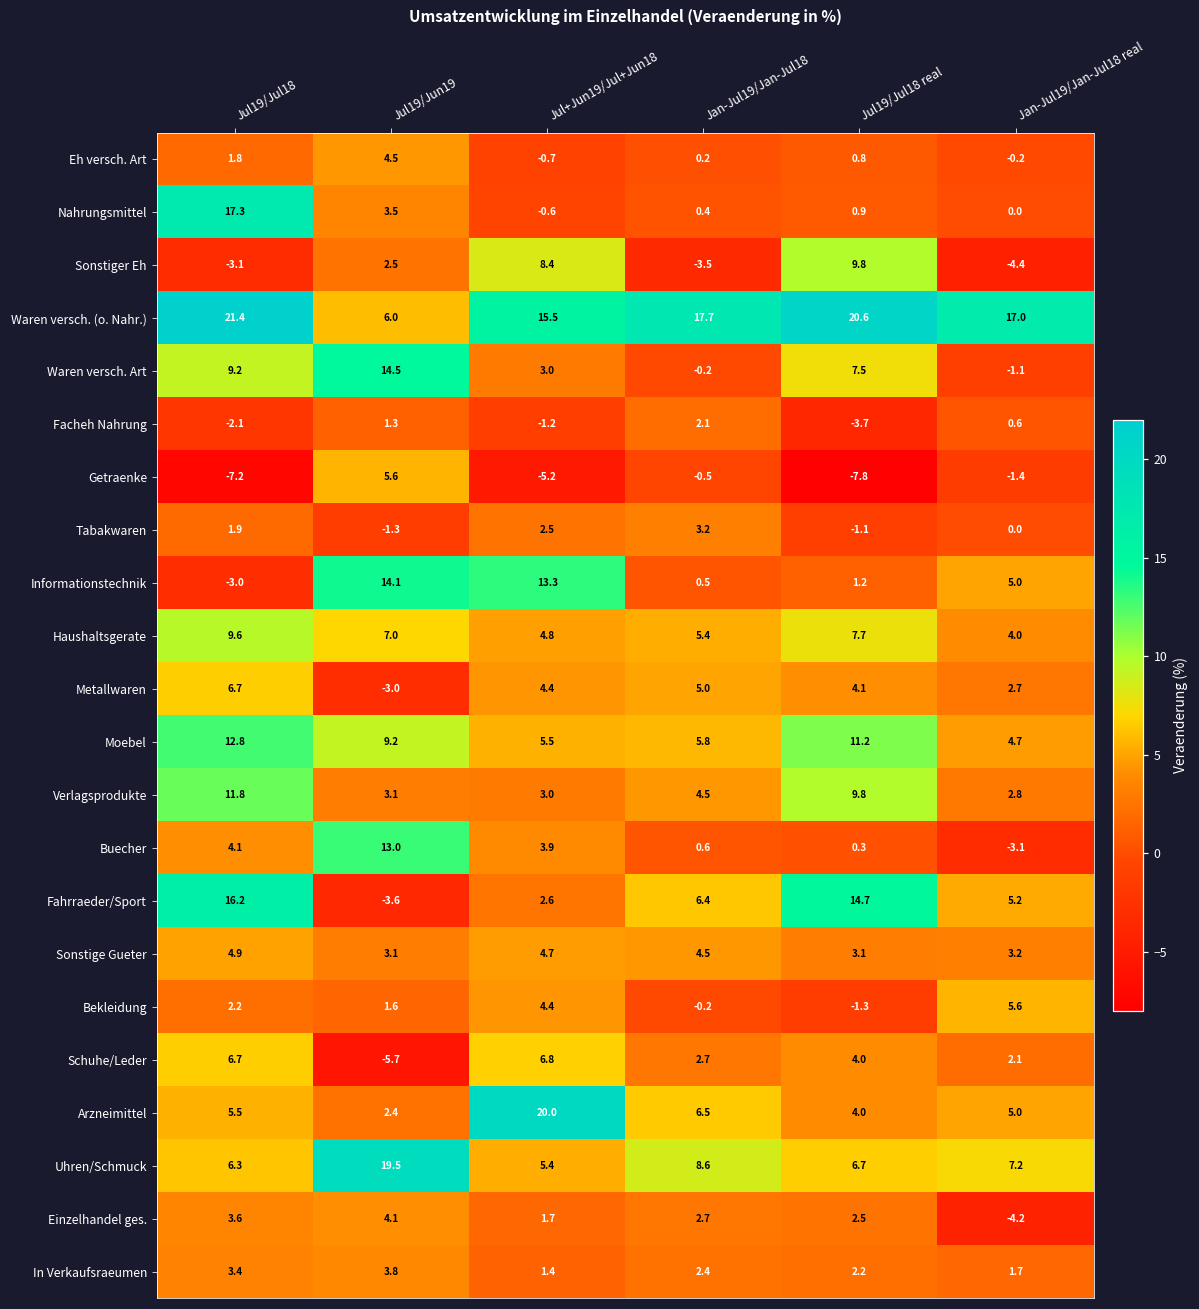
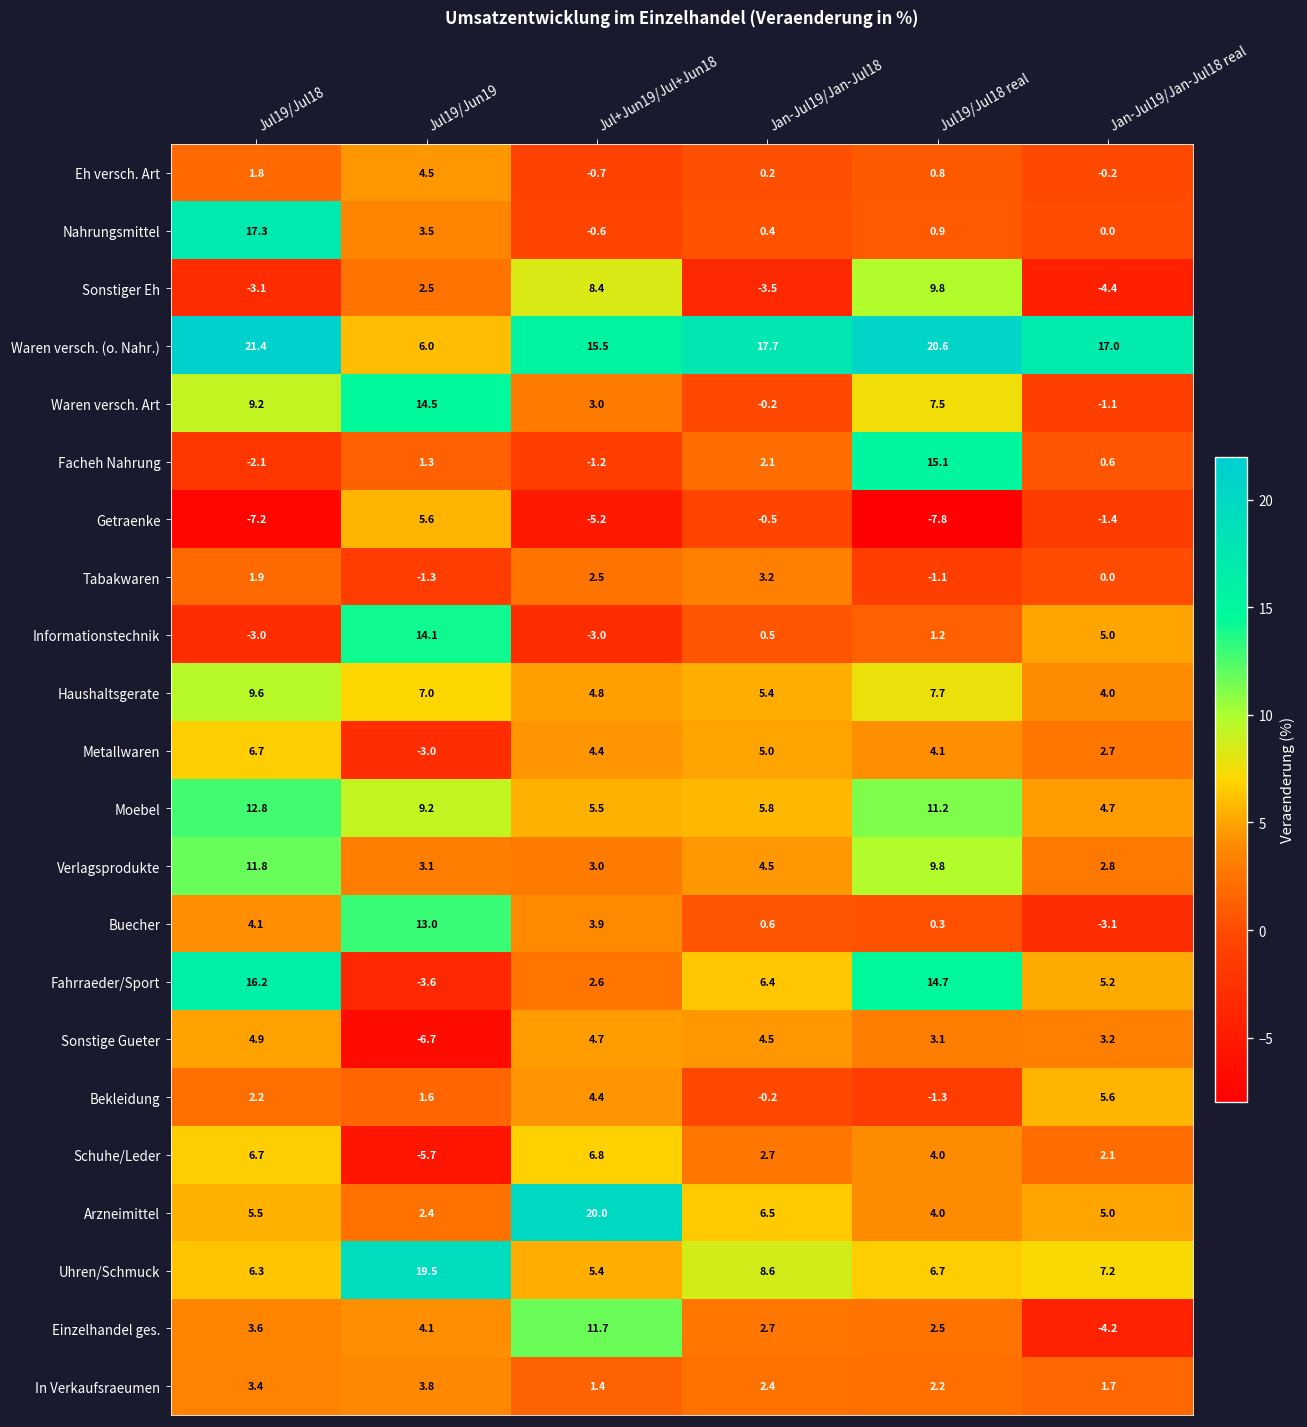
Facheh Nahrung, Jul19/Jul18 real: -3.7 -> 15.1
Informationstechnik, Jul+Jun19/Jul+Jun18: 13.3 -> -3.0
Sonstige Gueter, Jul19/Jun19: 3.1 -> -6.7
Einzelhandel ges., Jul+Jun19/Jul+Jun18: 1.7 -> 11.7
